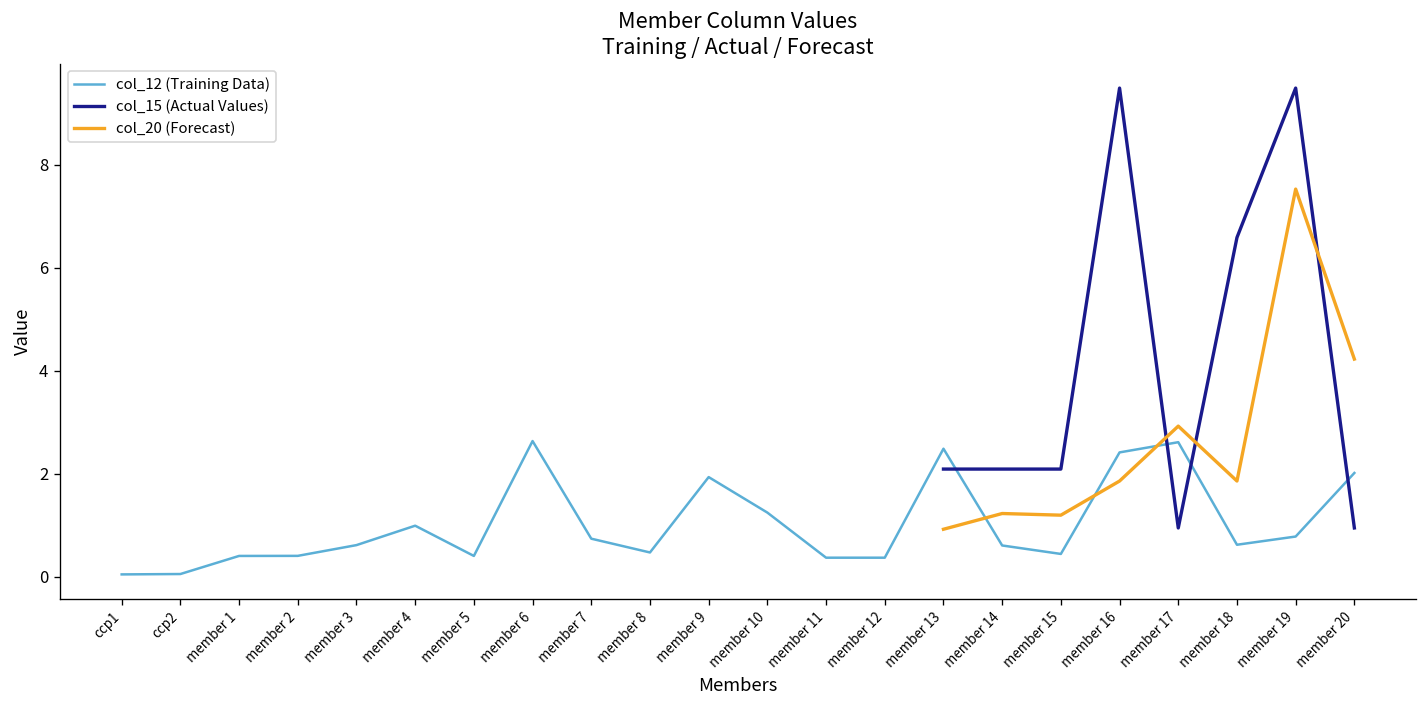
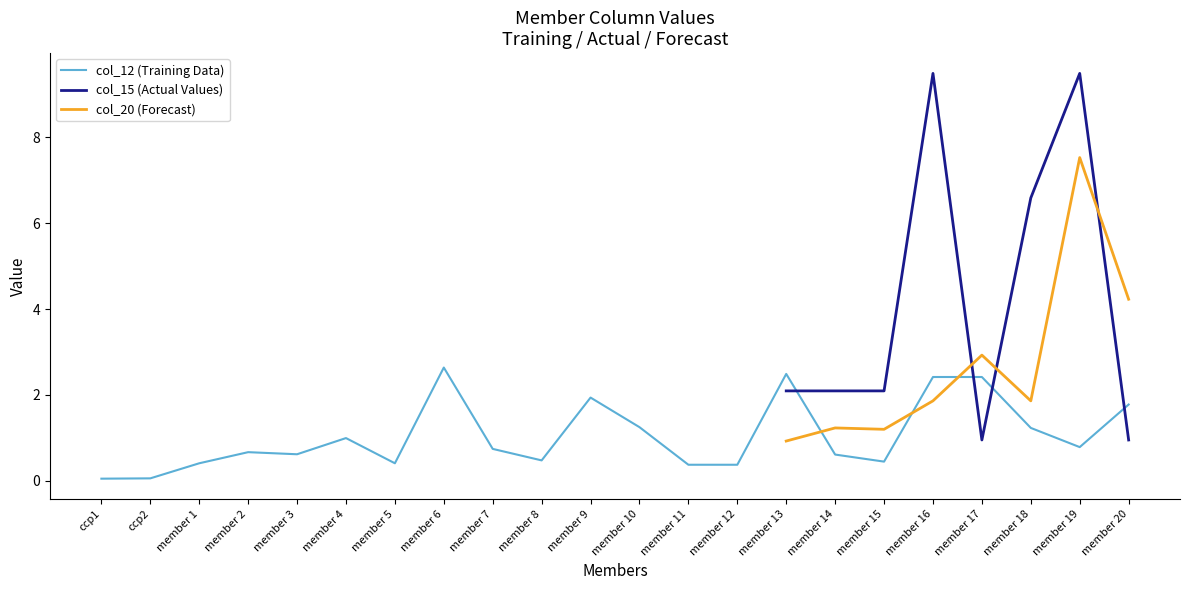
col_12 (Training Data), member 2: 0.4 -> 0.7
col_12 (Training Data), member 17: 2.6 -> 2.4
col_12 (Training Data), member 18: 0.6 -> 1.2
col_12 (Training Data), member 20: 2.0 -> 1.8
